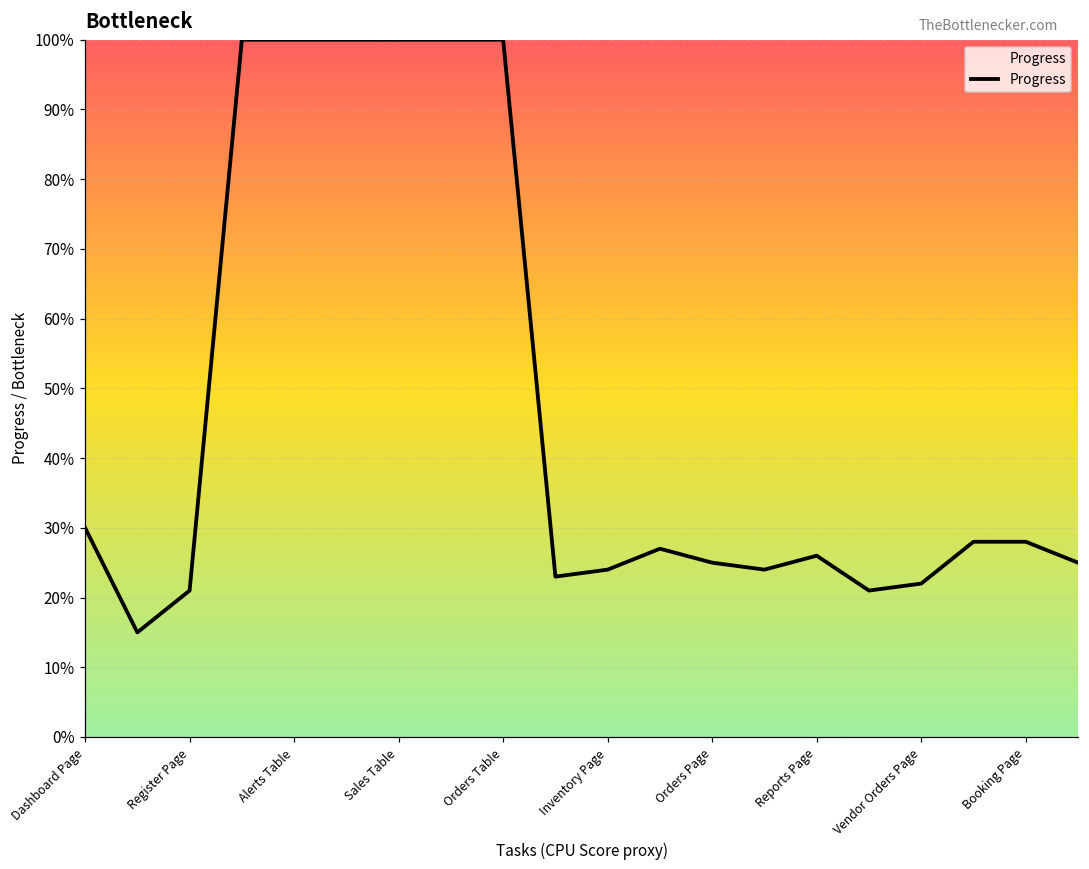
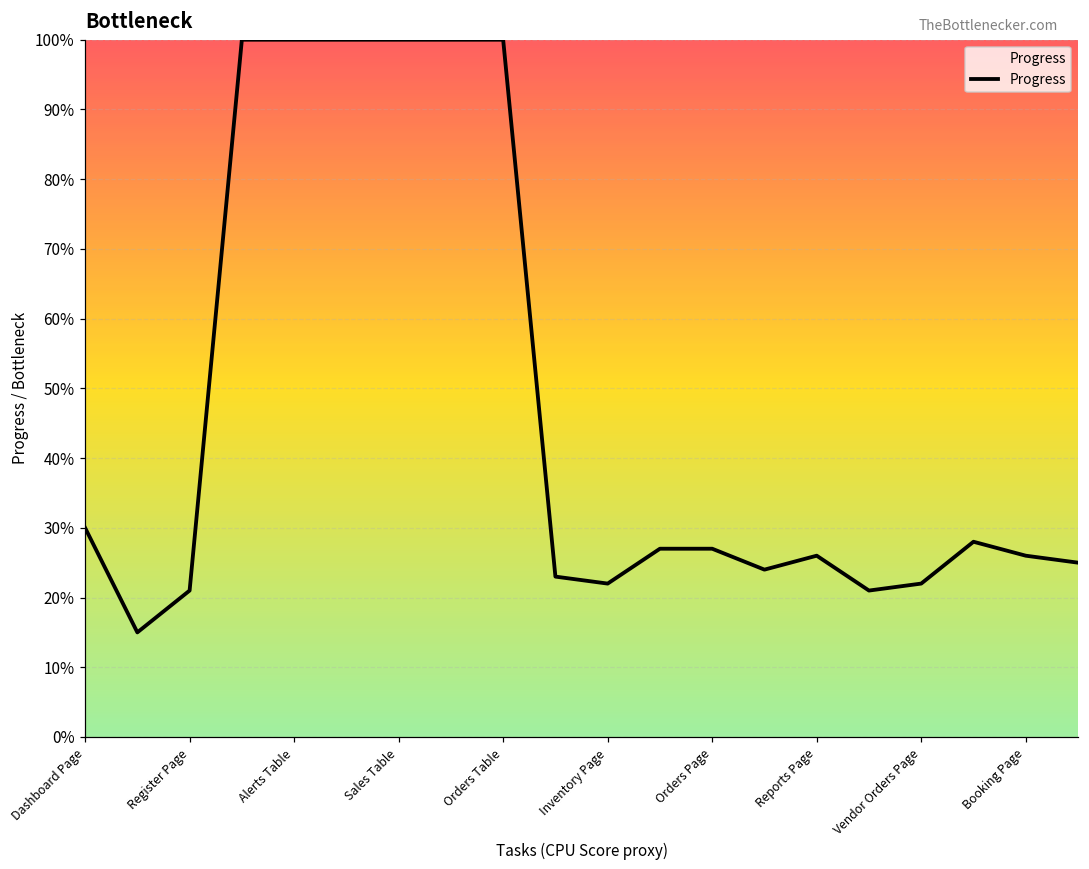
Inventory Page: 24% -> 22%
Orders Page: 25% -> 27%
Booking Page: 28% -> 26%
